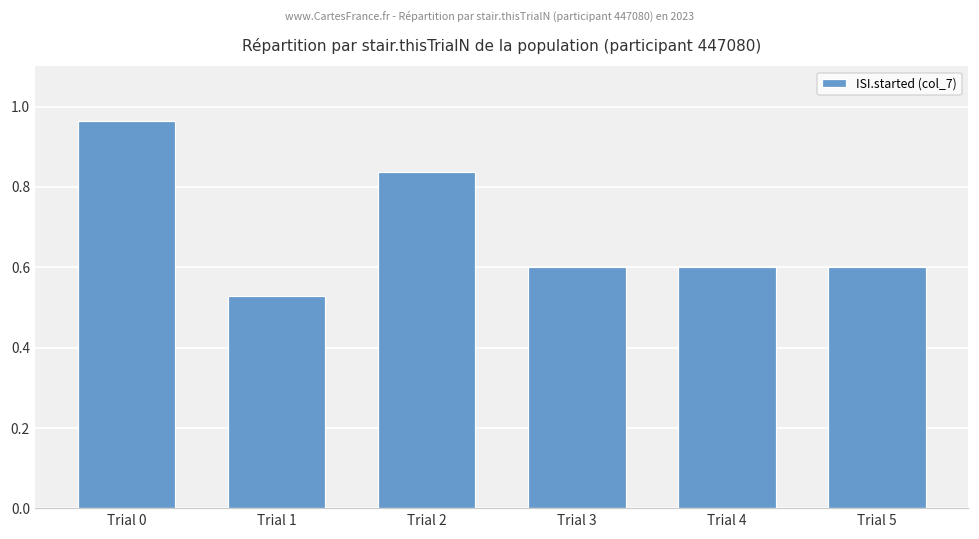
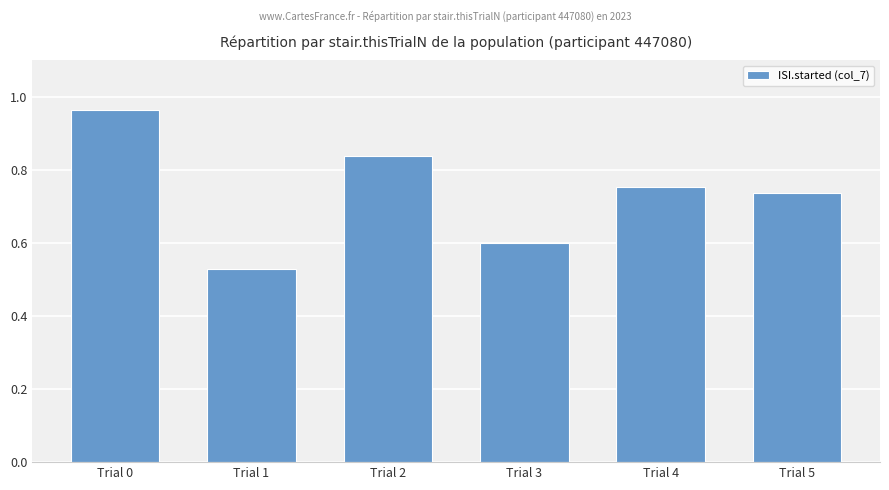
Trial 4: 0.60 -> 0.75
Trial 5: 0.60 -> 0.74
